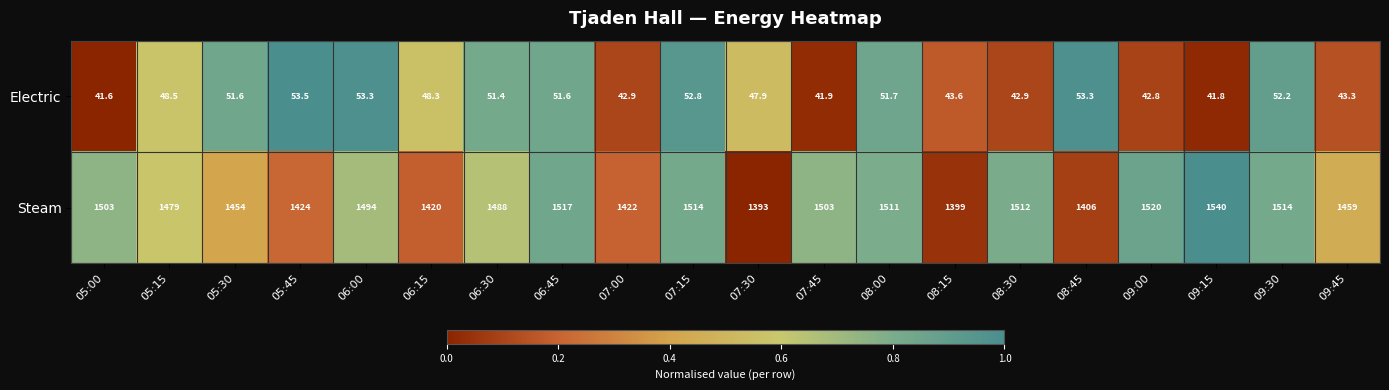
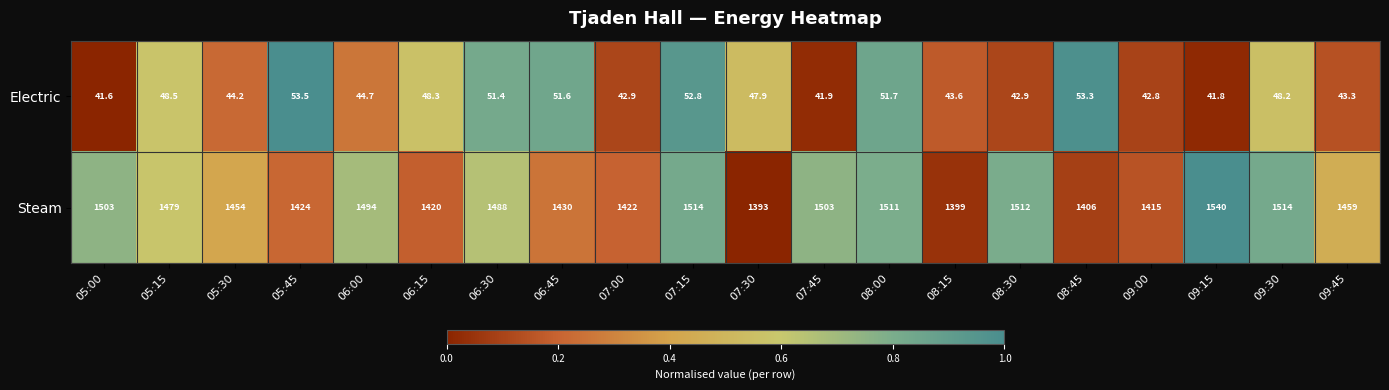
Electric, 05:30: 51.6 -> 44.2
Electric, 06:00: 53.3 -> 44.7
Electric, 09:30: 52.2 -> 48.2
Steam, 06:45: 1517 -> 1430
Steam, 09:00: 1520 -> 1415
